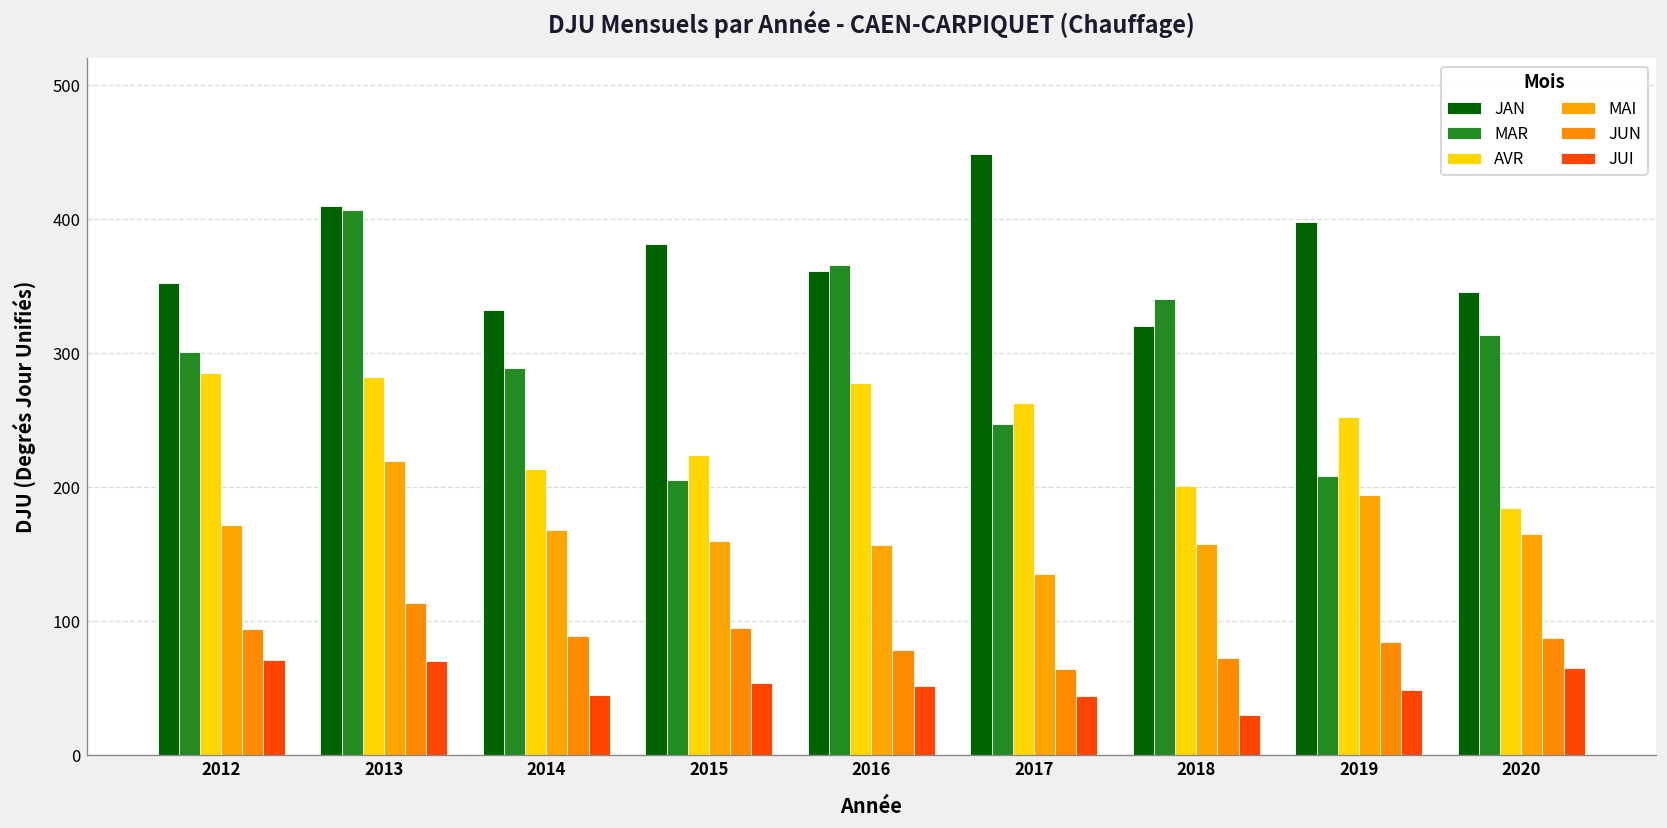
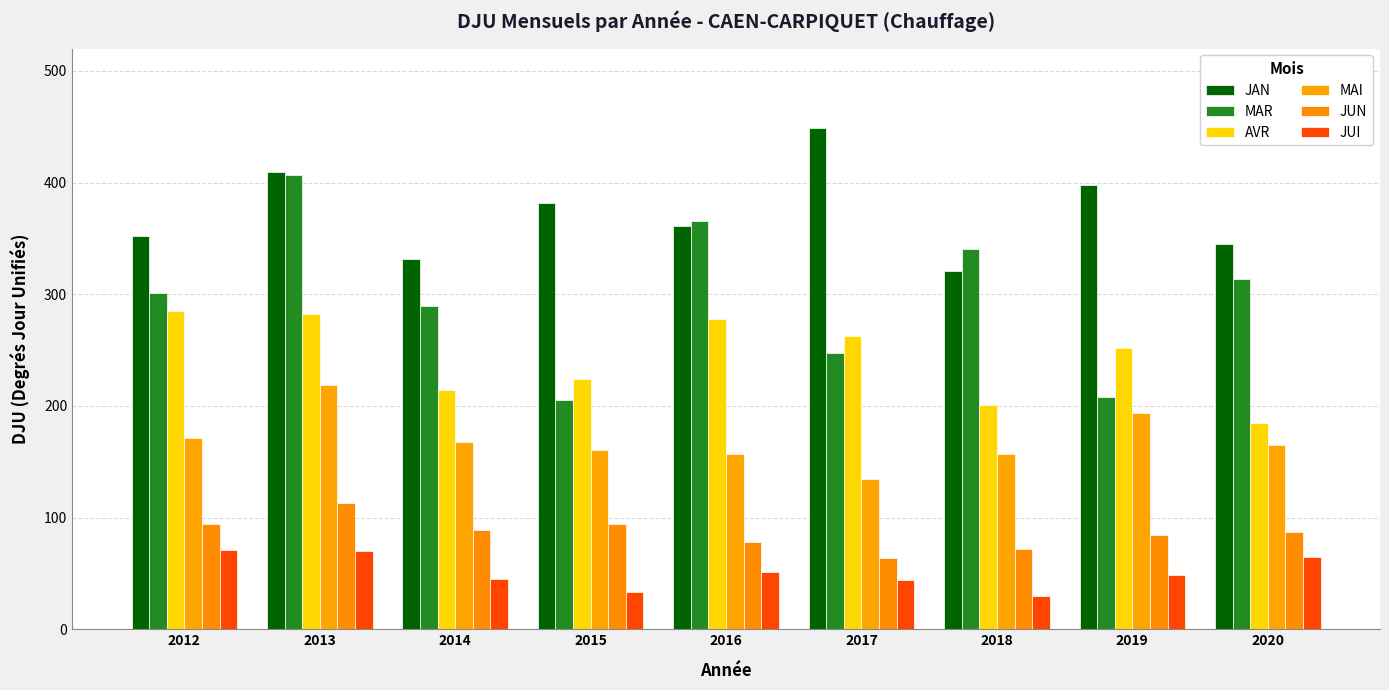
JUI, 2015: 54 -> 34
